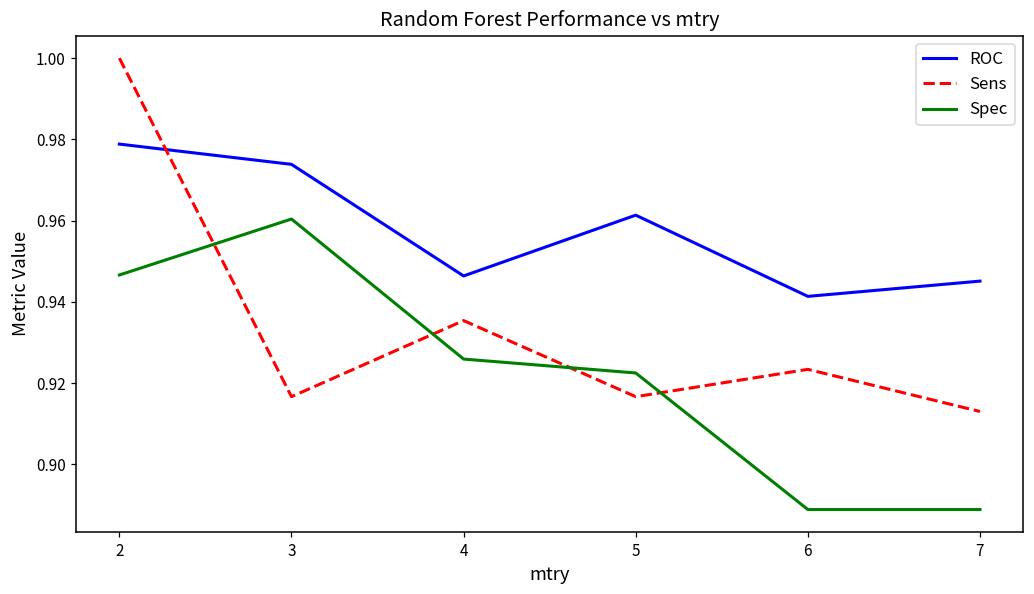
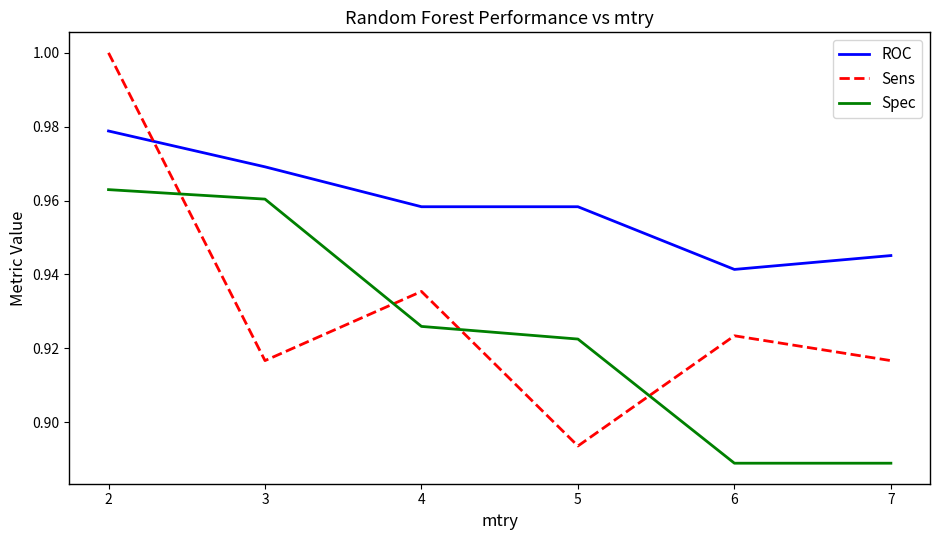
Spec, 2: 0.947 -> 0.963
ROC, 3: 0.974 -> 0.969
ROC, 4: 0.946 -> 0.958
ROC, 5: 0.961 -> 0.958
Sens, 5: 0.917 -> 0.894
Sens, 7: 0.913 -> 0.917
